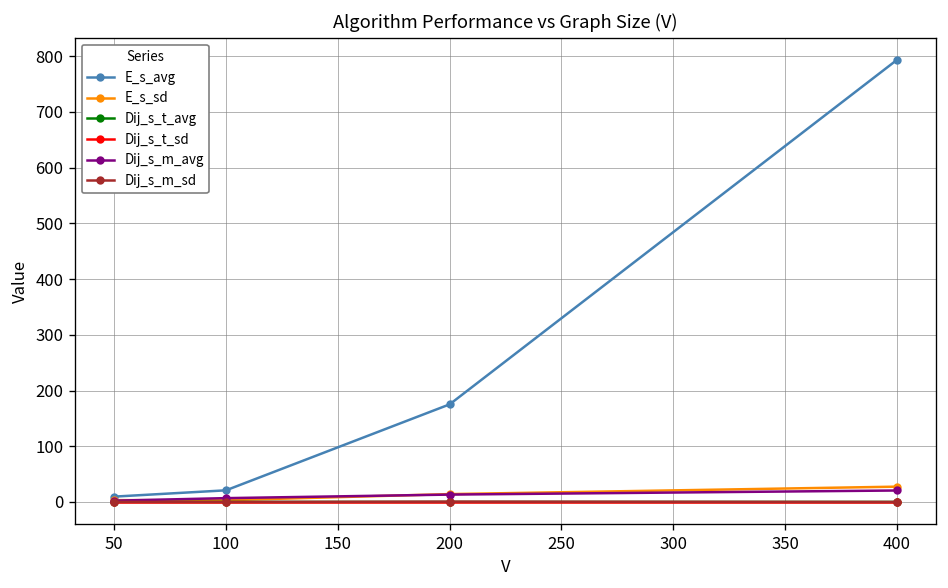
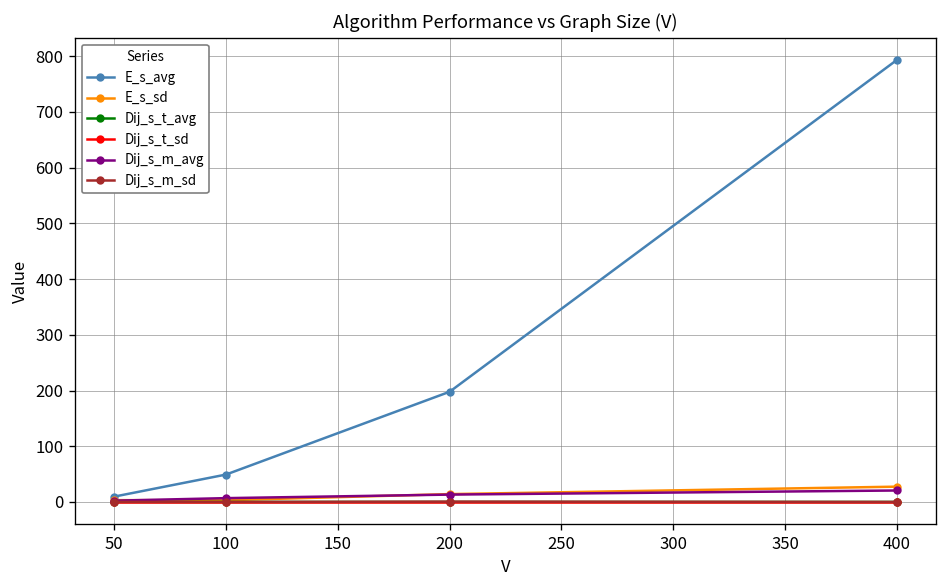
E_s_avg, 100: 20 -> 50
E_s_avg, 200: 180 -> 200
